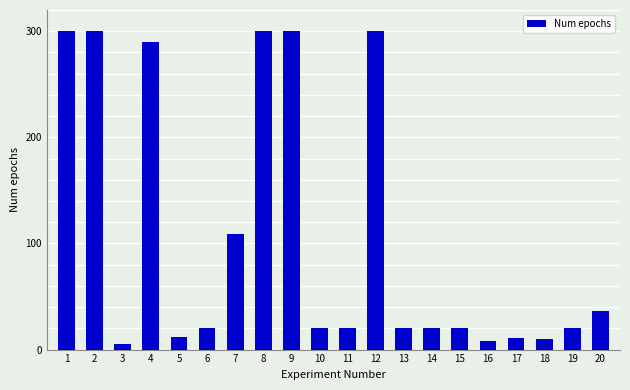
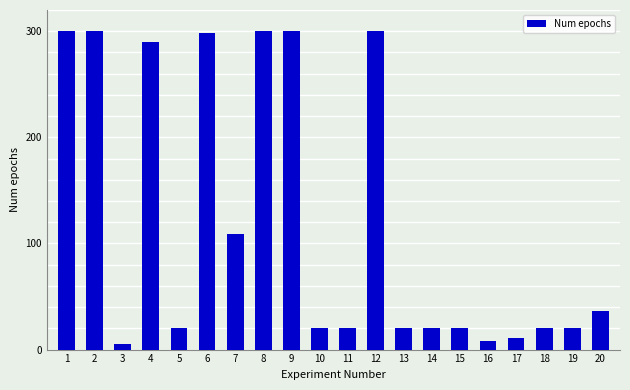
5: 12 -> 20
6: 20 -> 298
18: 10 -> 20
